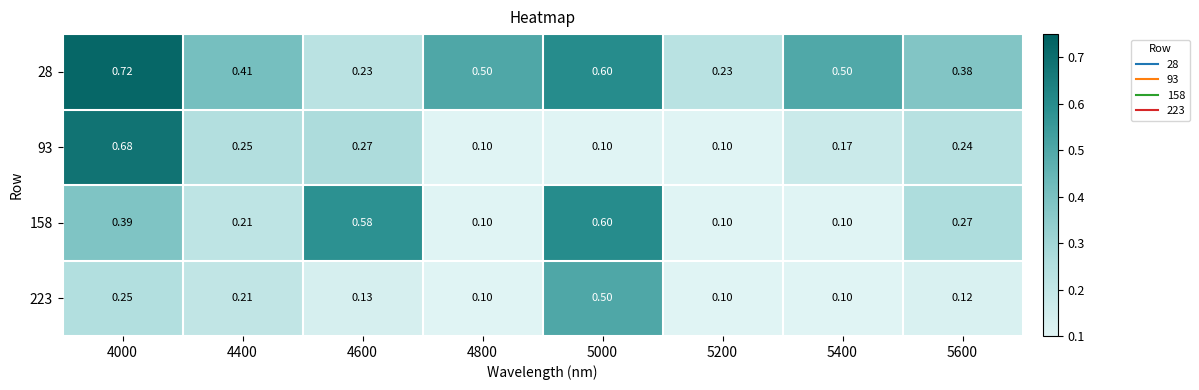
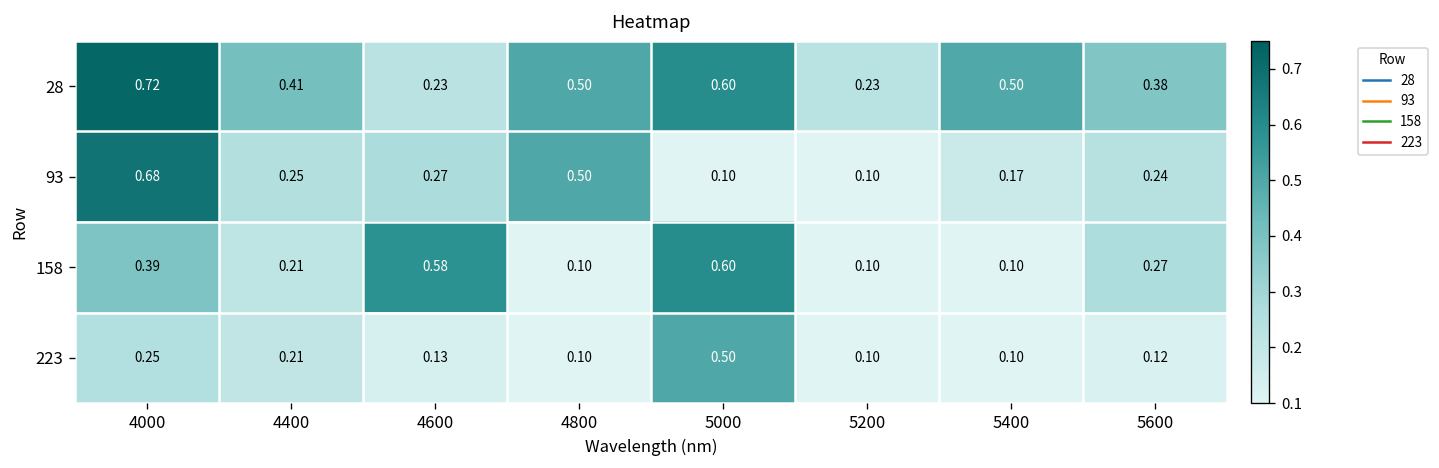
93, 4800: 0.10 -> 0.50
